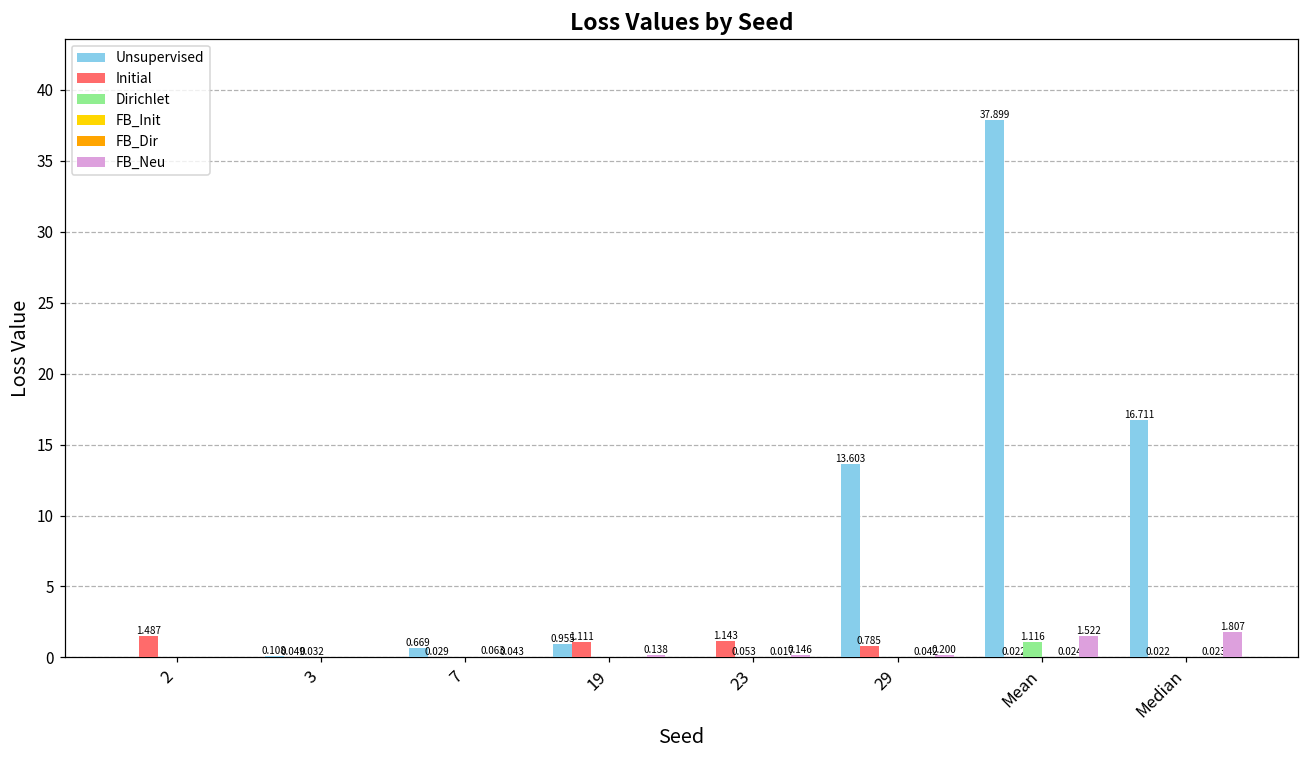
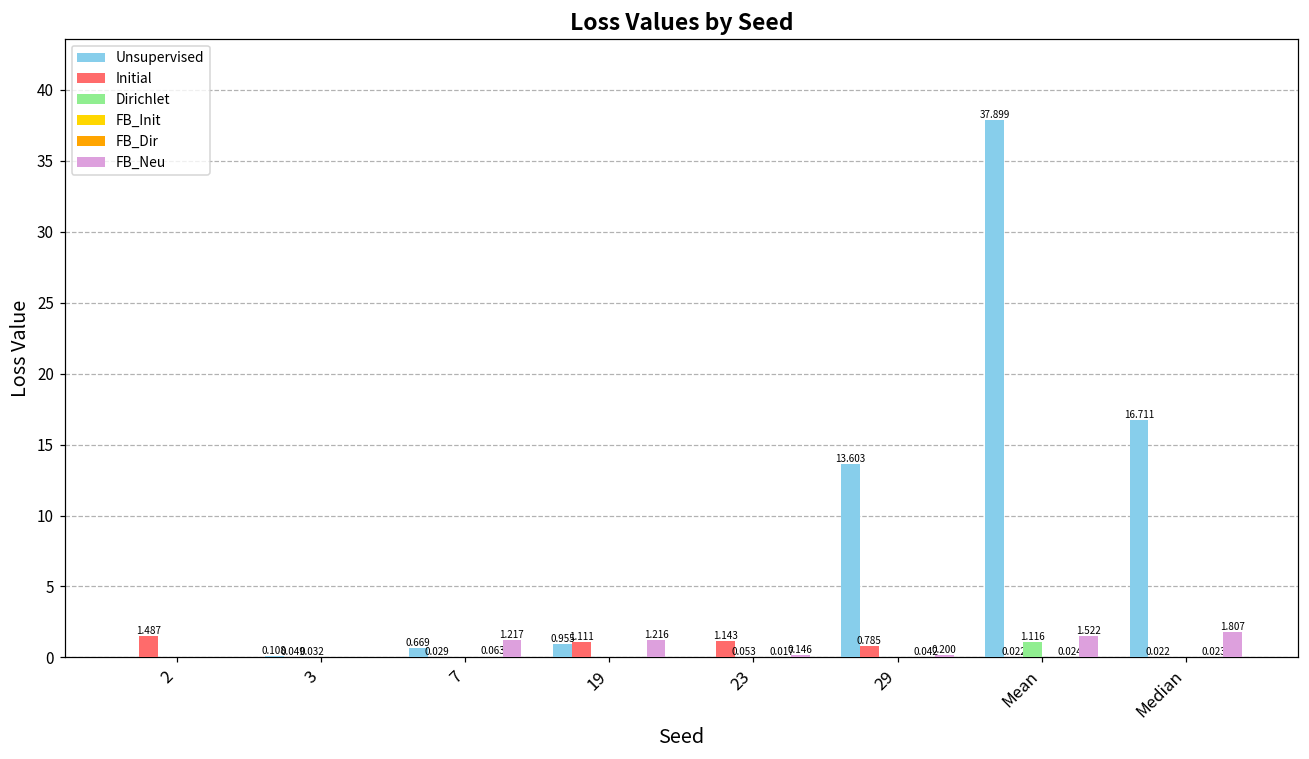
FB_Neu, 7: 0.043 -> 1.217
FB_Neu, 19: 0.138 -> 1.216
